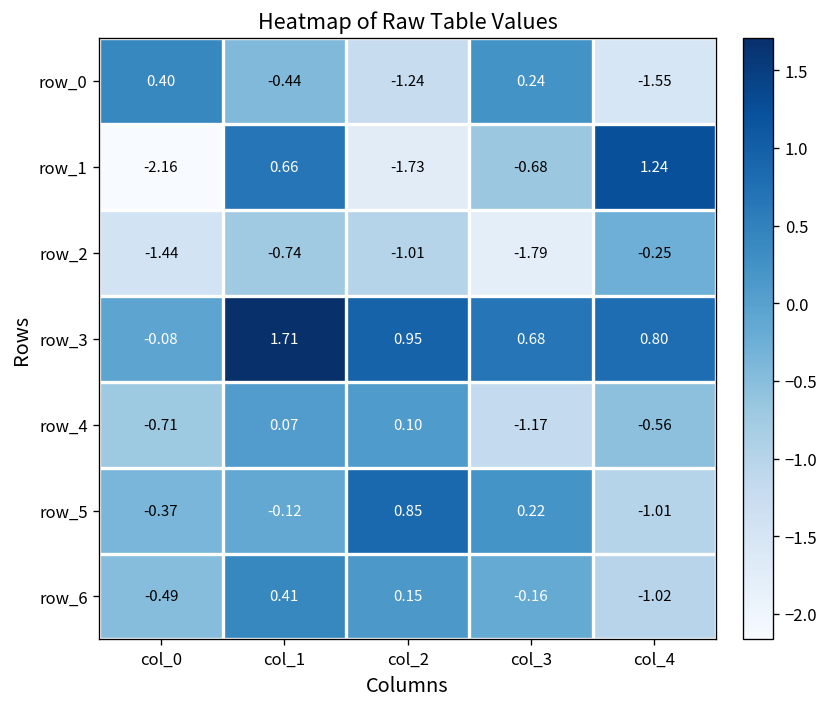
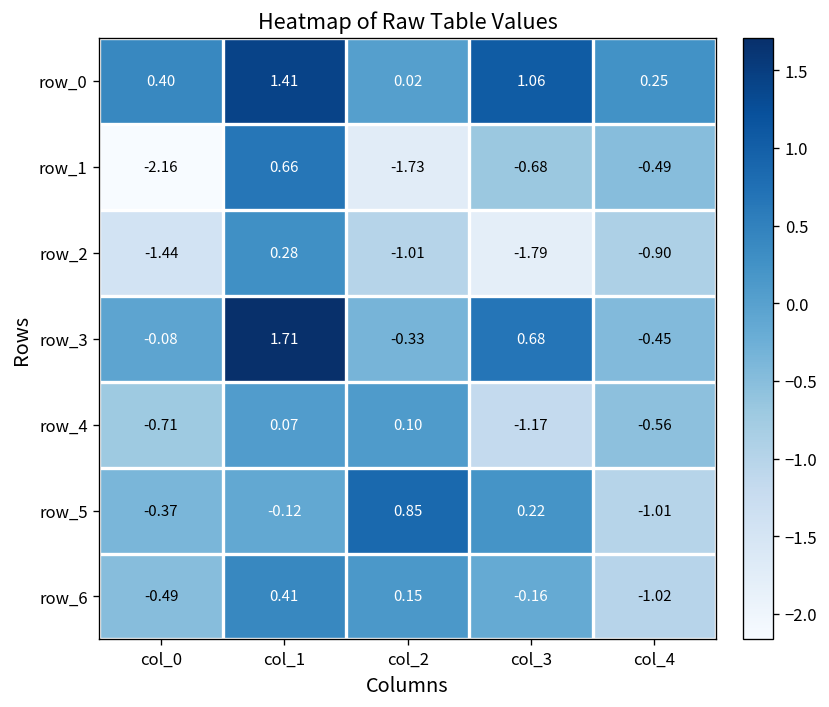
row_0, col_1: -0.44 -> 1.41
row_0, col_2: -1.24 -> 0.02
row_0, col_3: 0.24 -> 1.06
row_0, col_4: -1.55 -> 0.25
row_1, col_4: 1.24 -> -0.49
row_2, col_1: -0.74 -> 0.28
row_2, col_4: -0.25 -> -0.90
row_3, col_2: 0.95 -> -0.33
row_3, col_4: 0.80 -> -0.45
